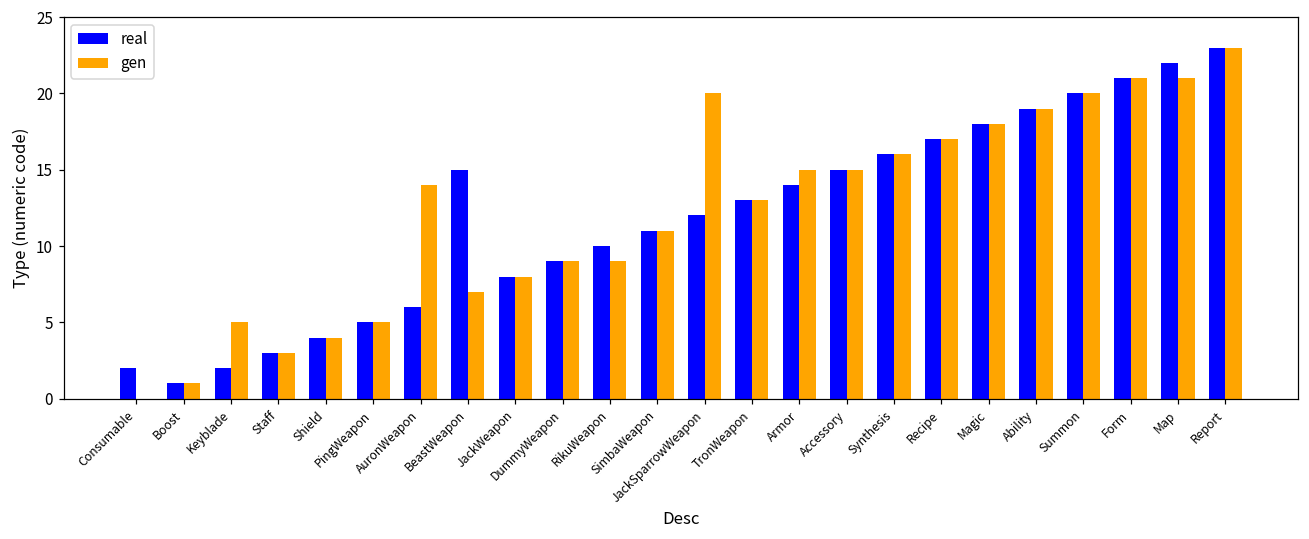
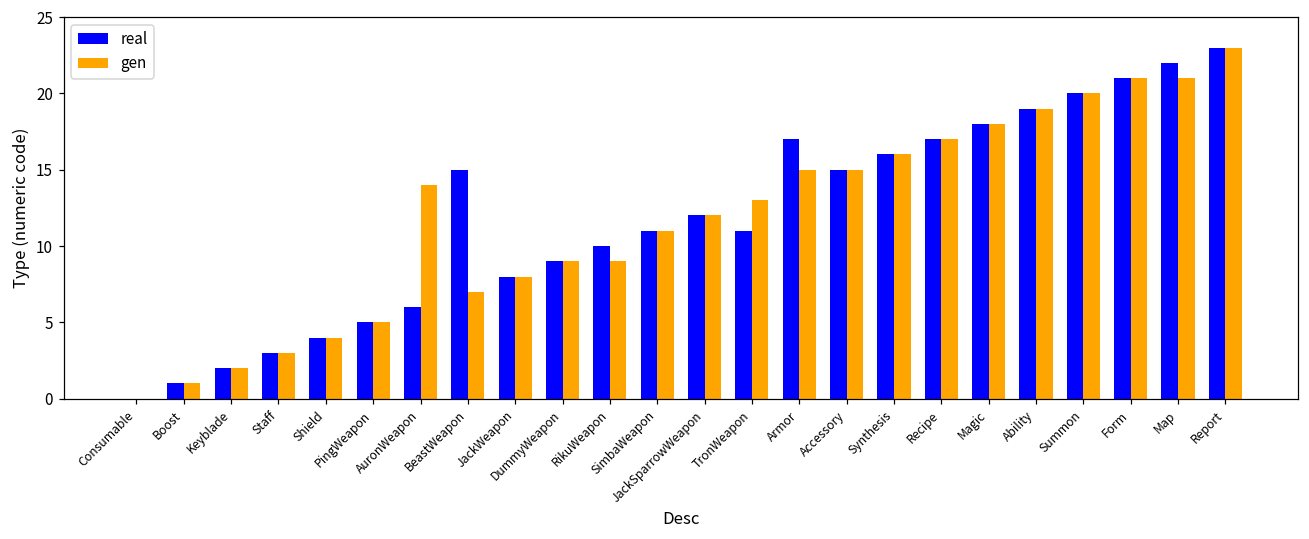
real, Consumable: 2 -> 0
gen, Keyblade: 5 -> 2
gen, JackSparrowWeapon: 20 -> 12
real, TronWeapon: 13 -> 11
real, Armor: 14 -> 17
